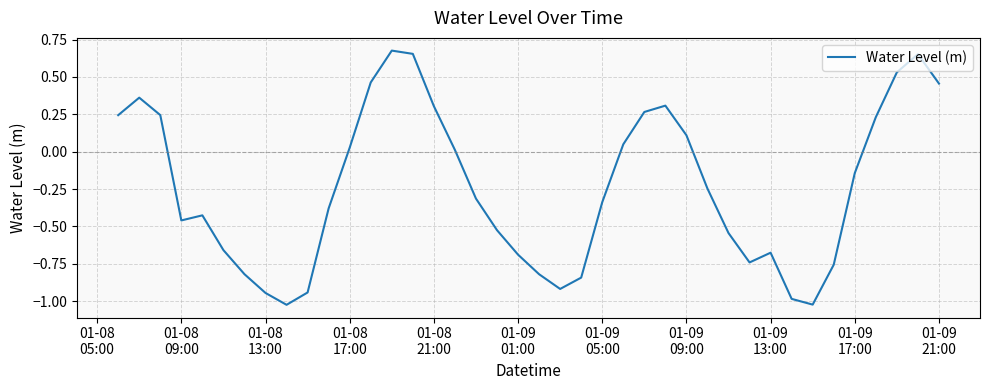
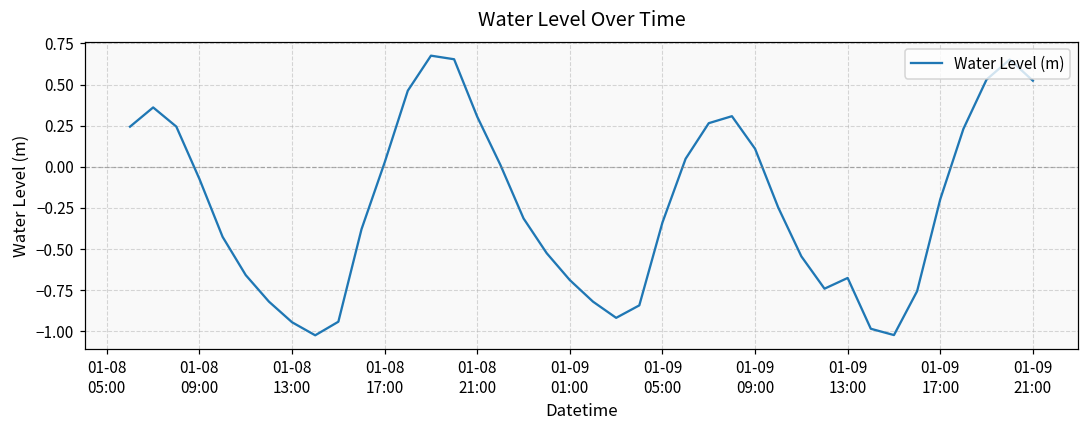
01-08 09:00: -0.46 -> -0.07
01-09 17:00: -0.14 -> -0.20
01-09 21:00: 0.46 -> 0.52
